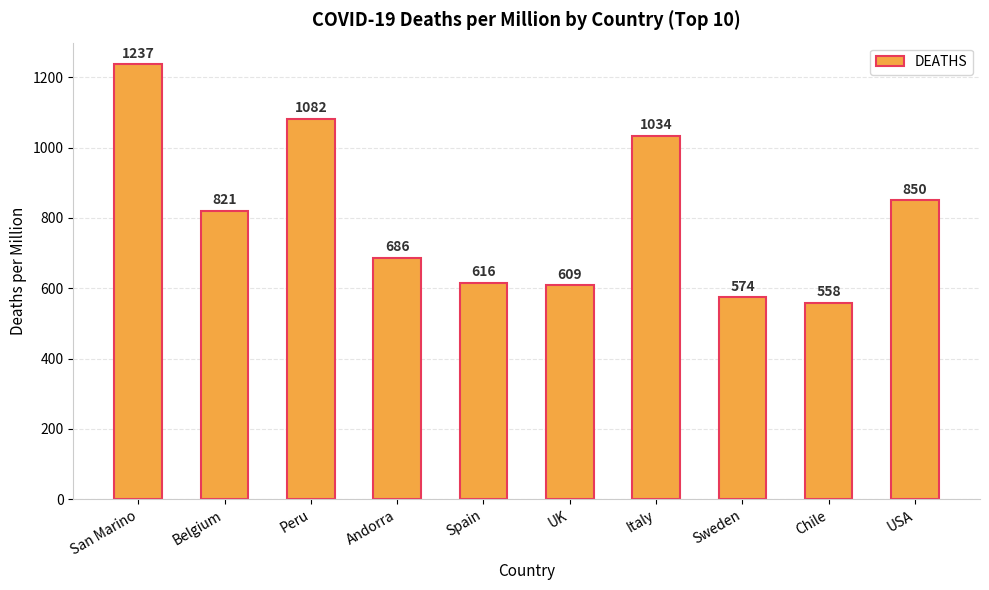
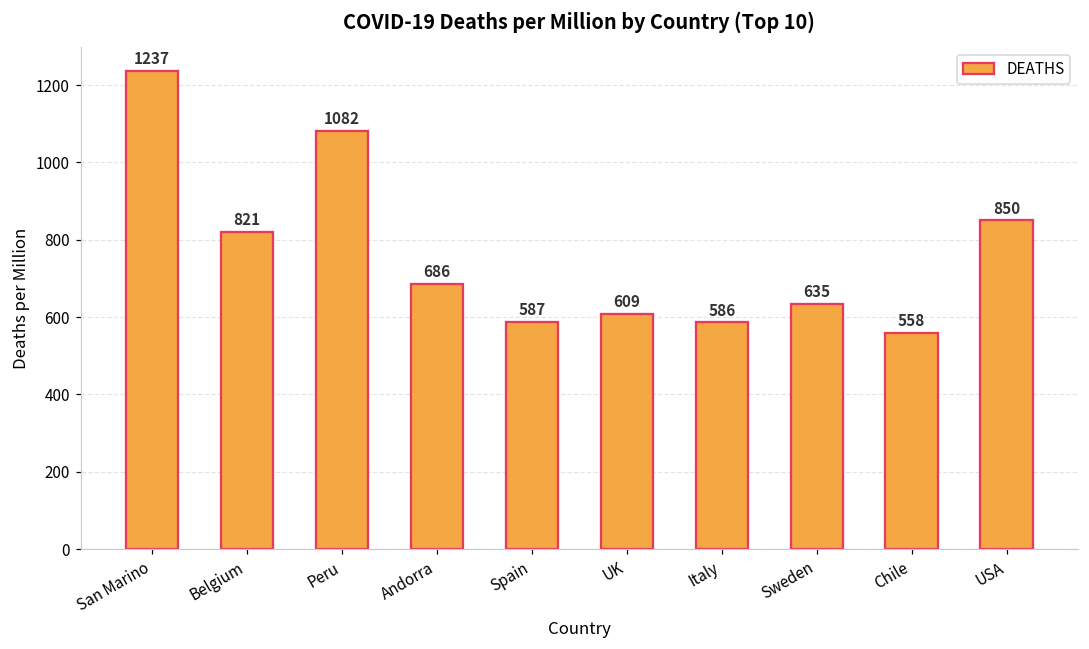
Spain: 616 -> 587
Italy: 1034 -> 586
Sweden: 574 -> 635
